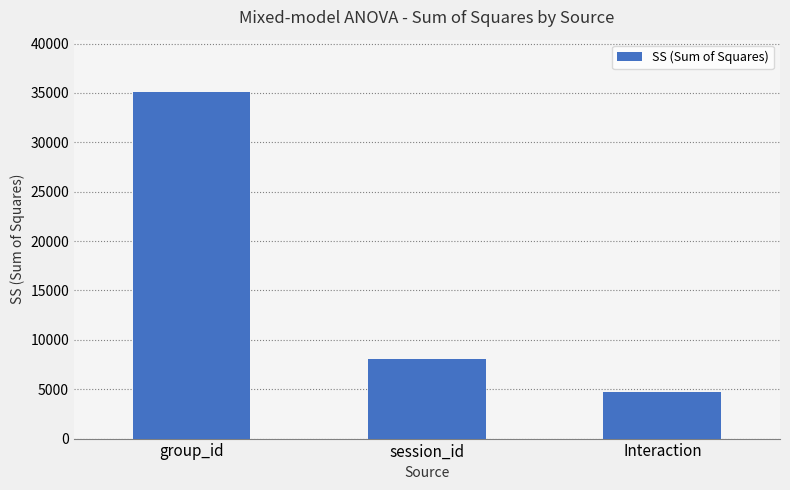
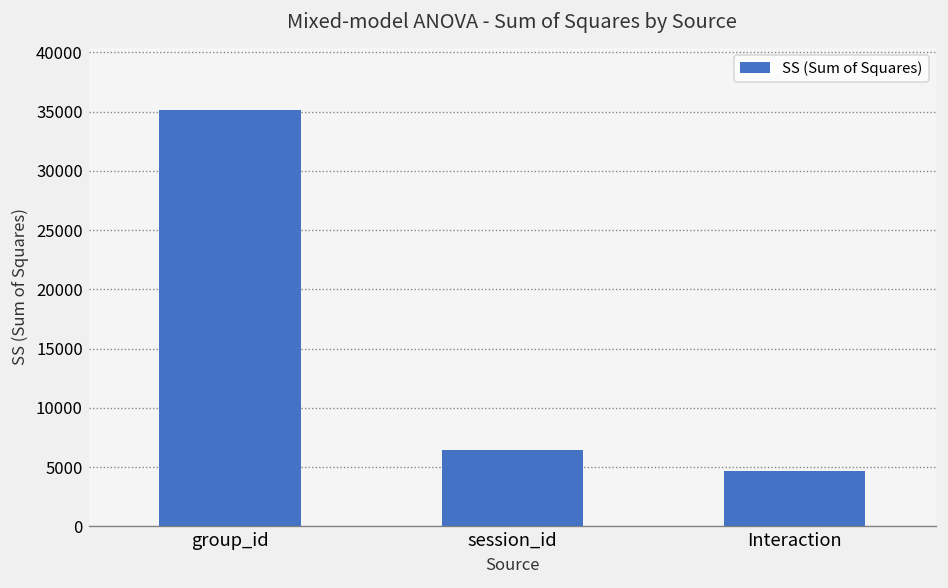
session_id: 8000 -> 6000
